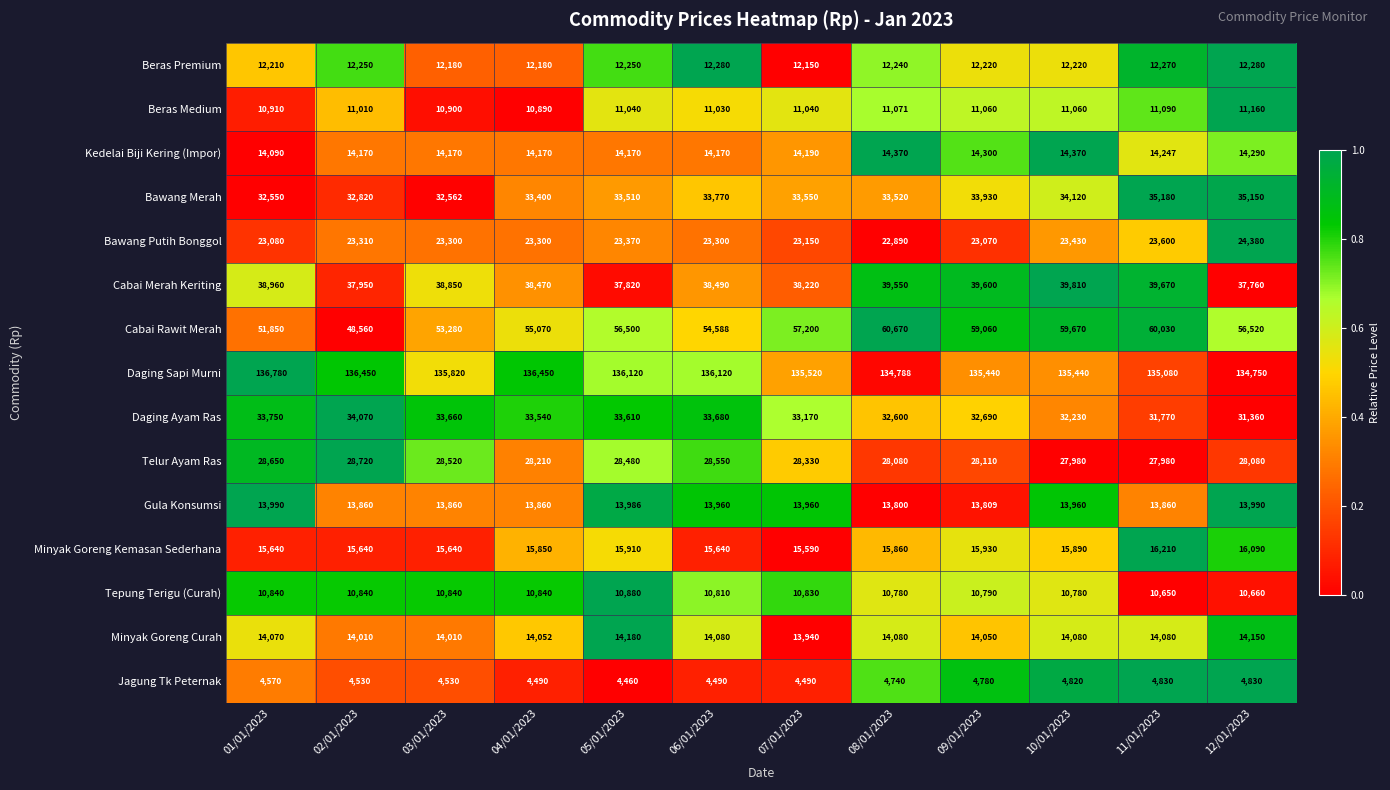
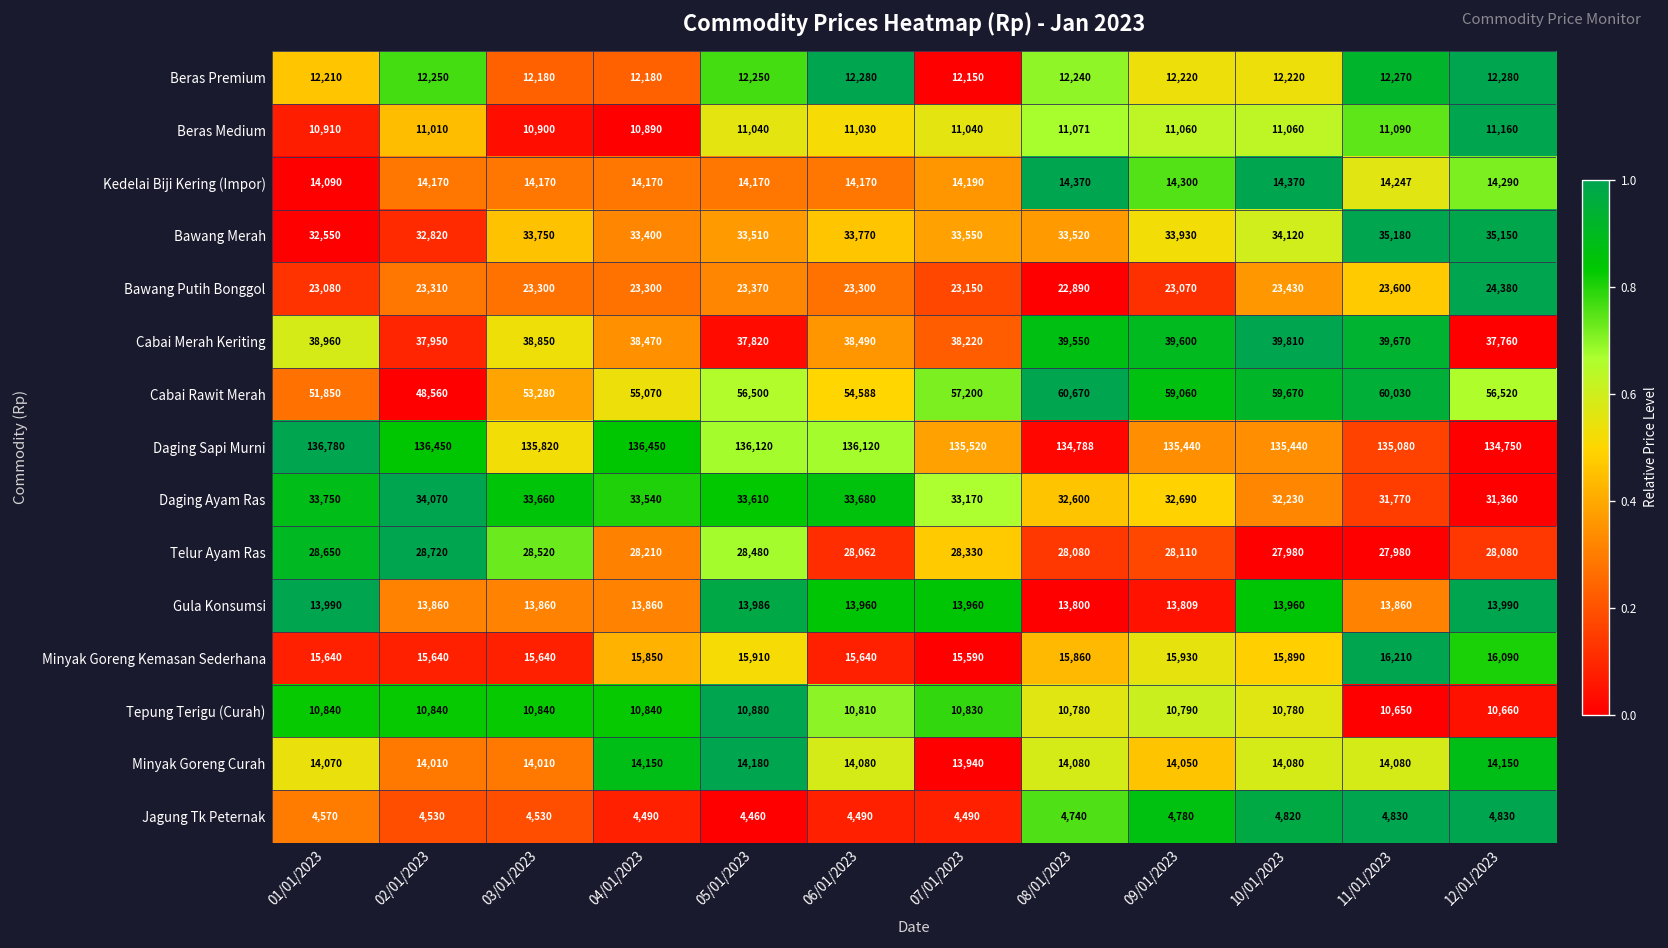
Bawang Merah, 03/01/2023: 32,562 -> 33,750
Telur Ayam Ras, 06/01/2023: 28,550 -> 28,062
Minyak Goreng Curah, 04/01/2023: 14,052 -> 14,150
